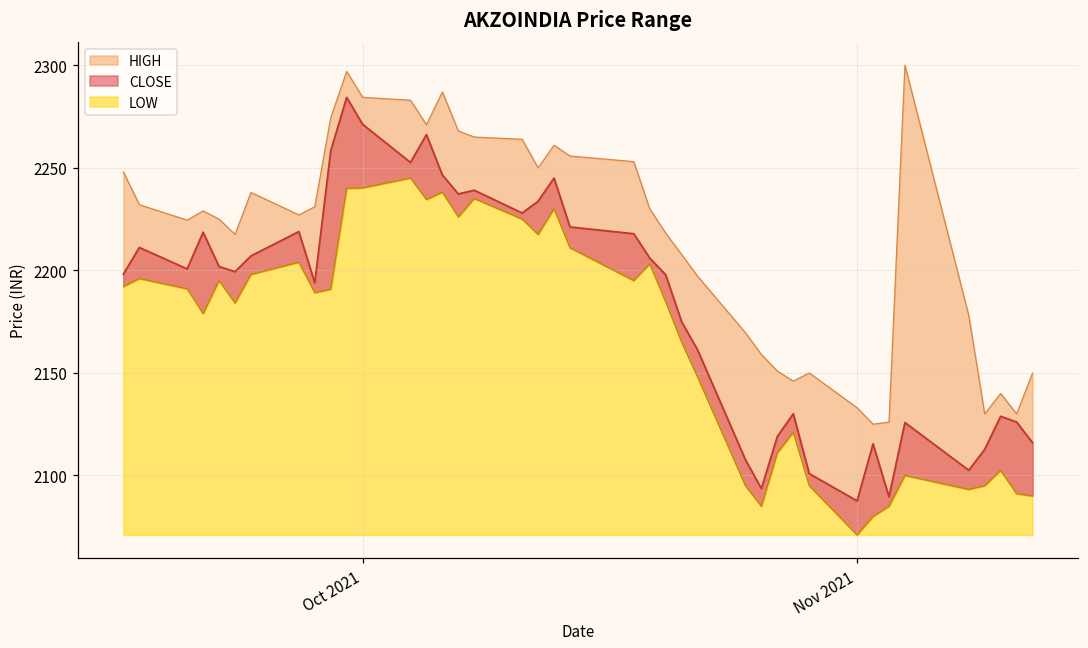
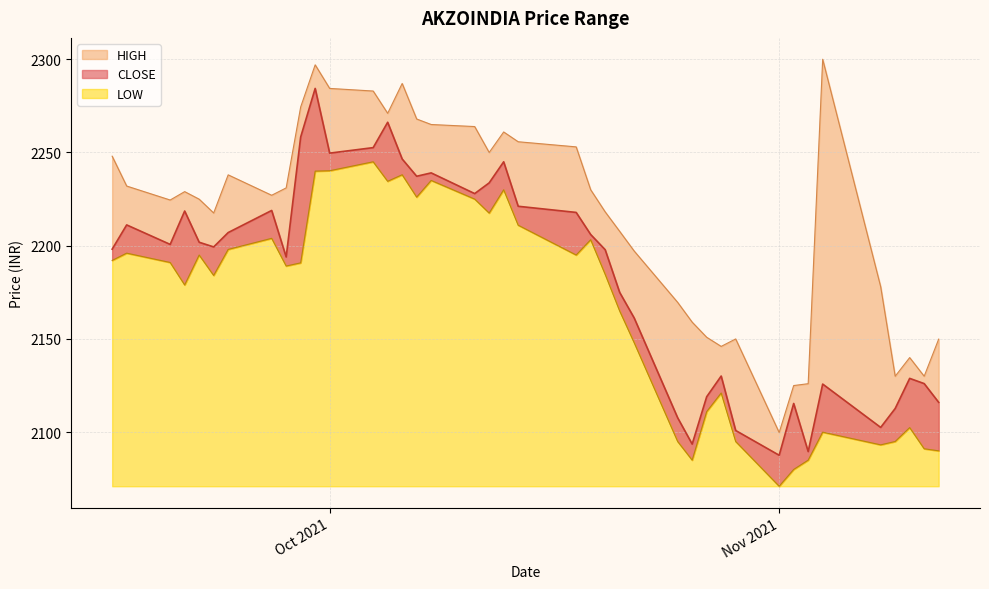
CLOSE, Oct 2021: 2271 -> 2250
HIGH, Nov 2021: 2133 -> 2100
